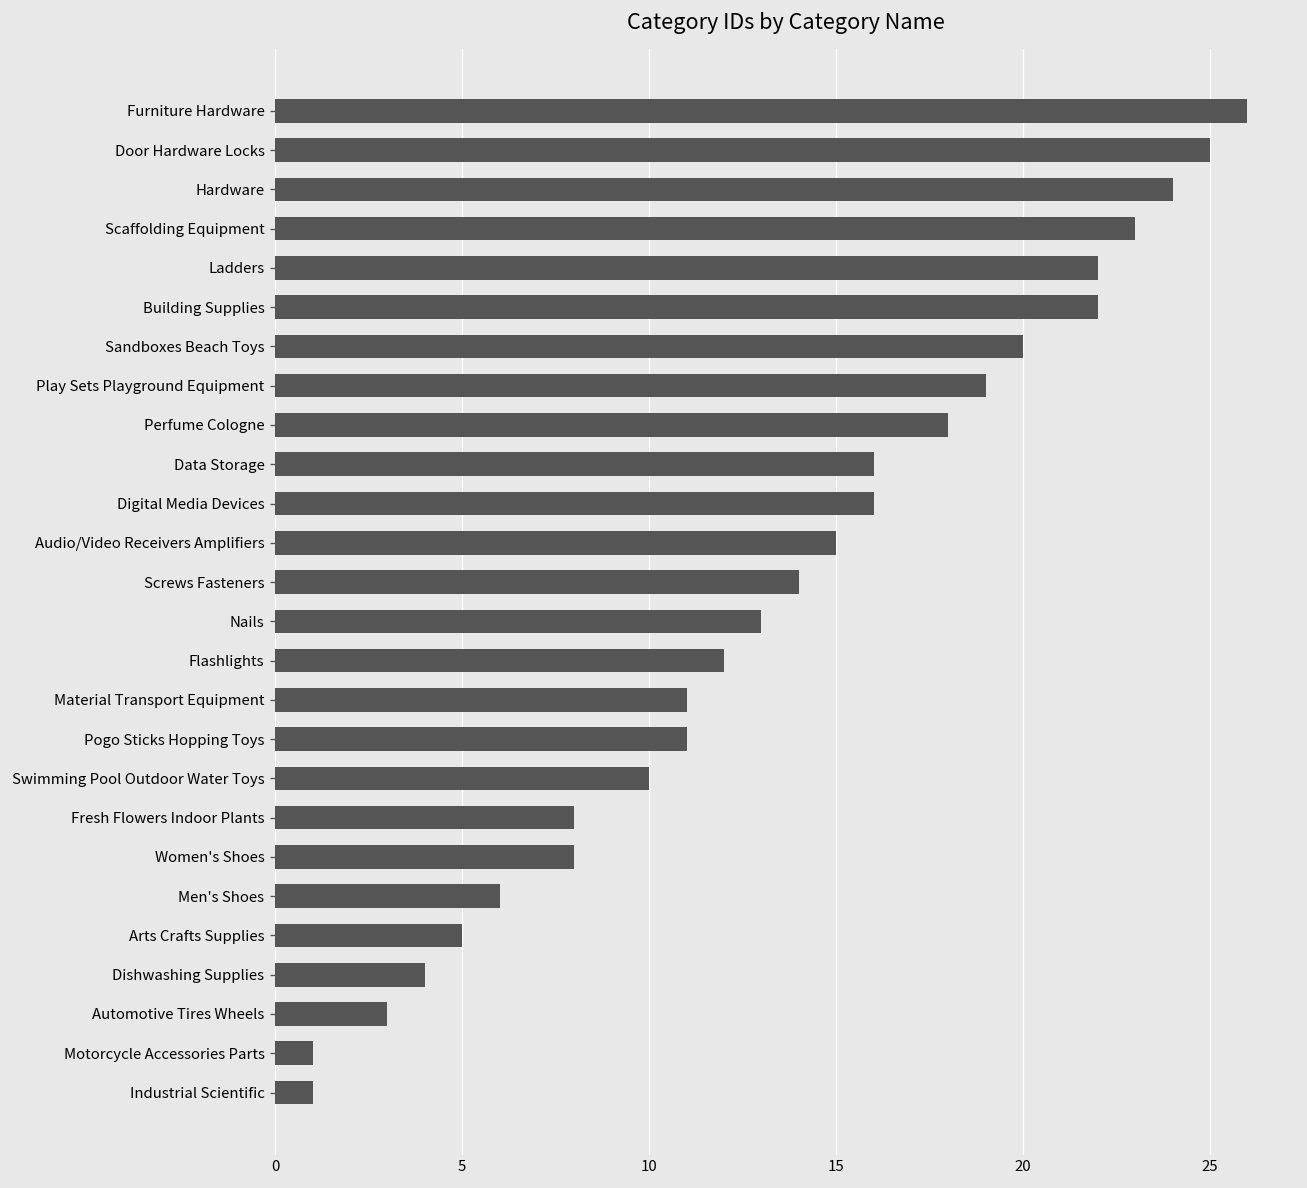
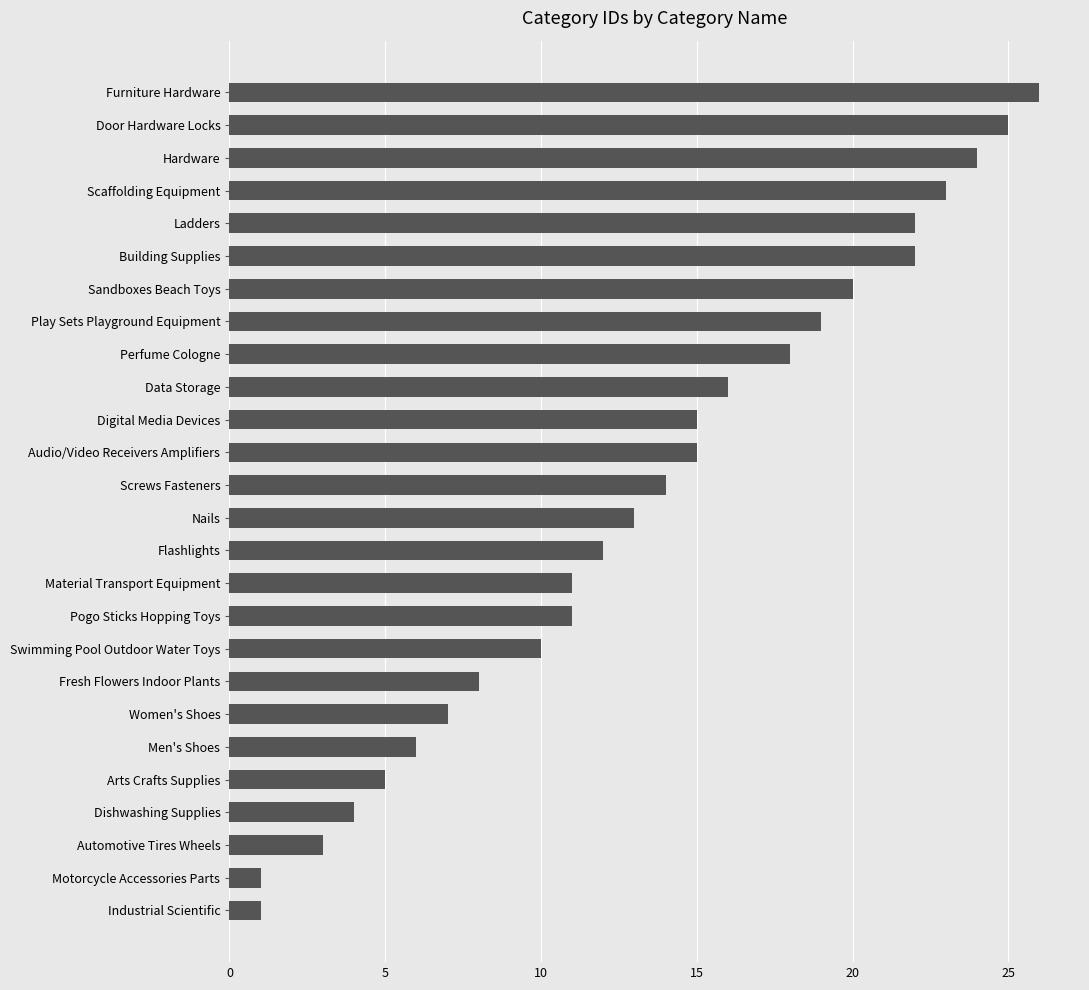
Digital Media Devices: 16 -> 15
Women's Shoes: 8 -> 7
